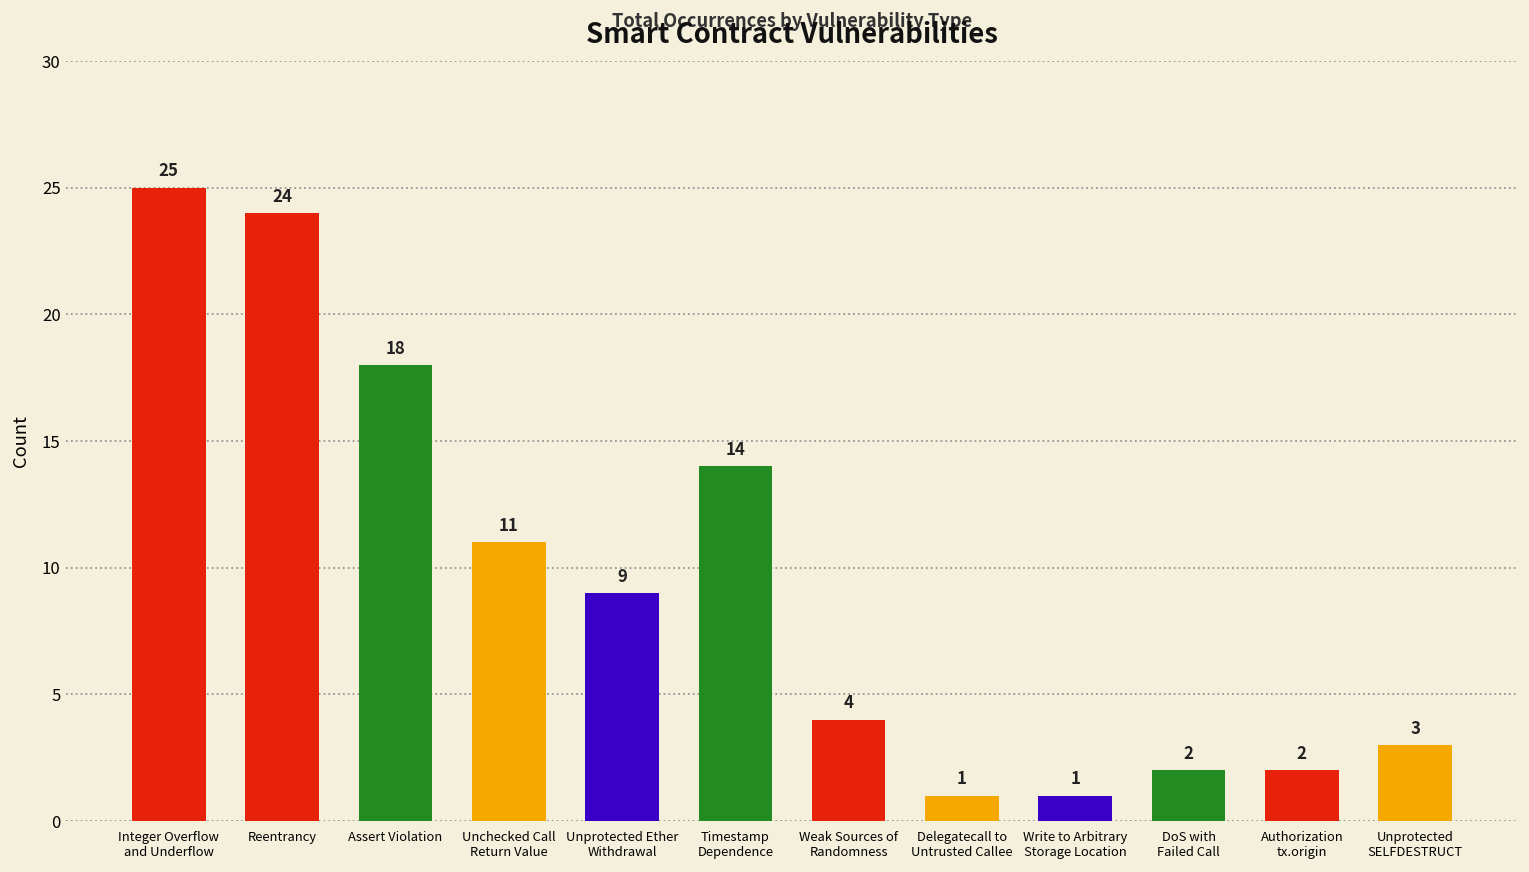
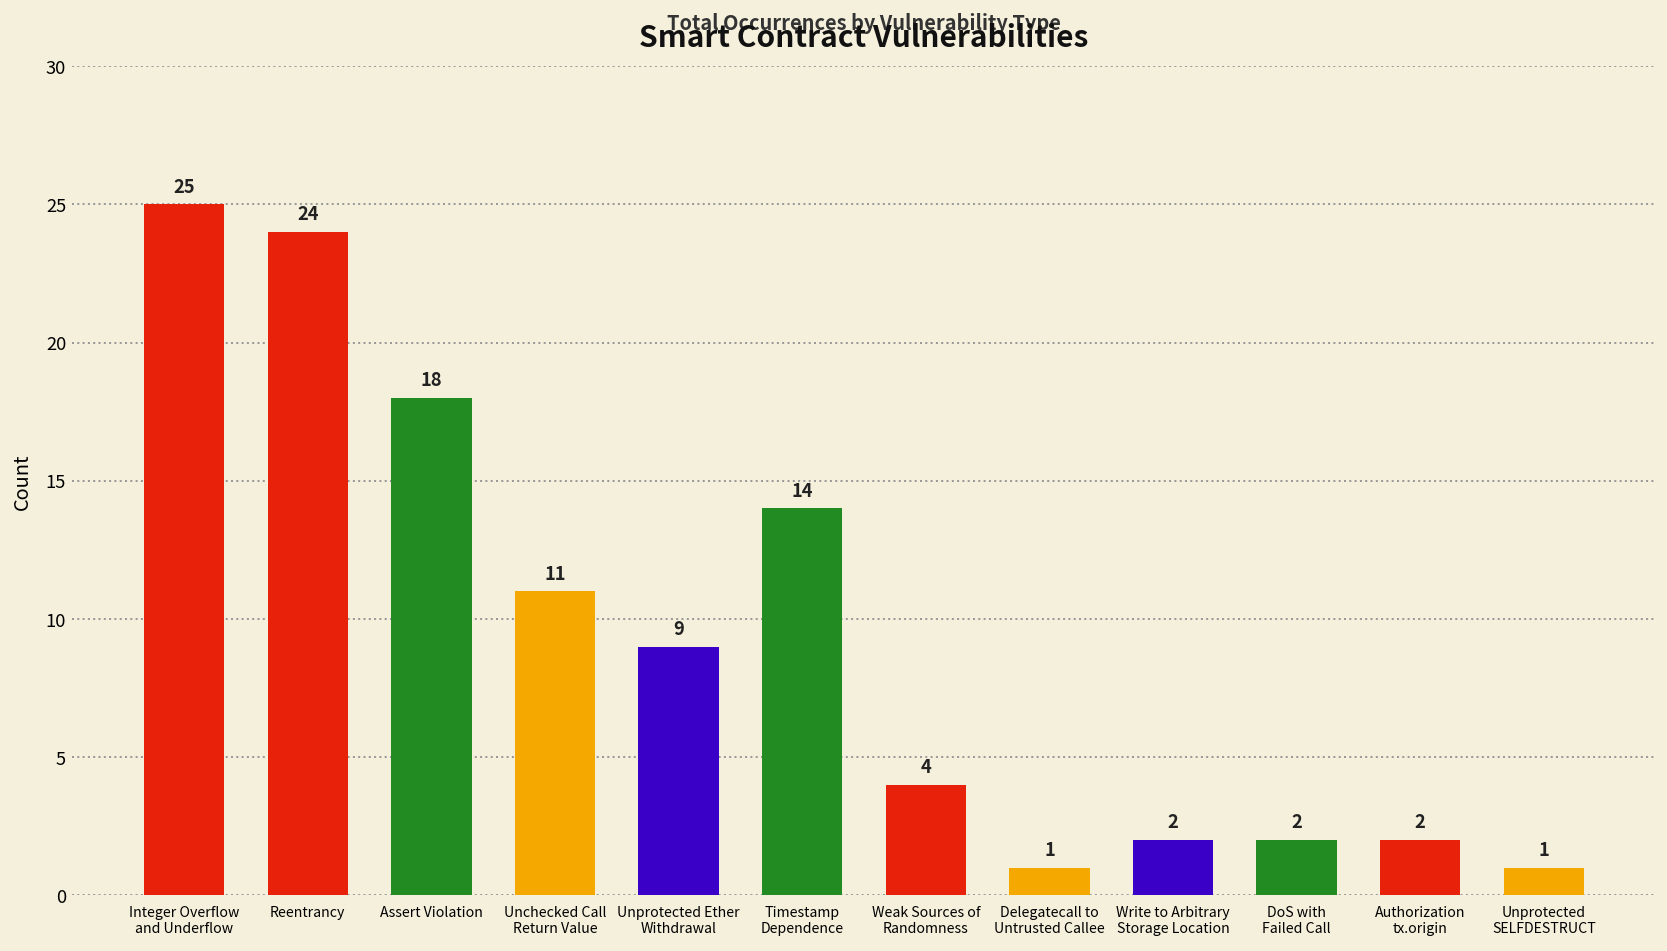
Write to Arbitrary Storage Location: 1 -> 2
Unprotected SELFDESTRUCT: 3 -> 1
